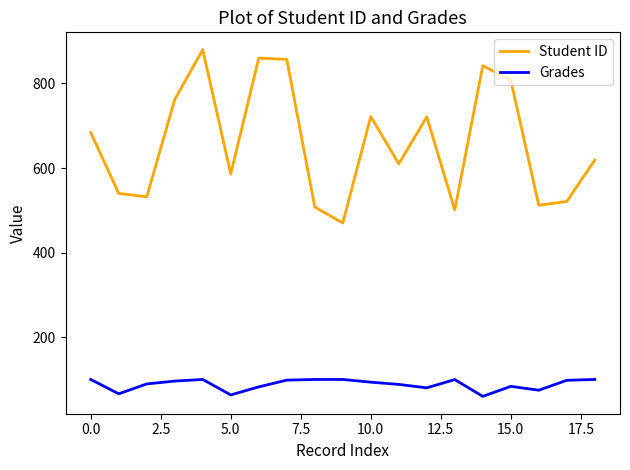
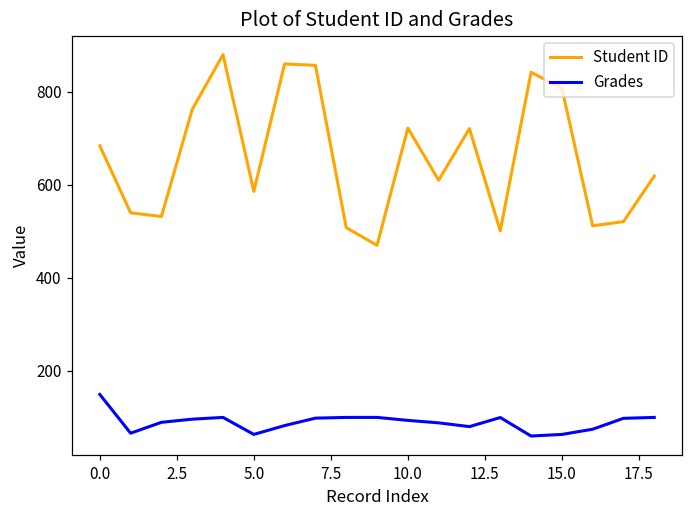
Grades, 0.0: 100 -> 150
Grades, 15.0: 80 -> 60
